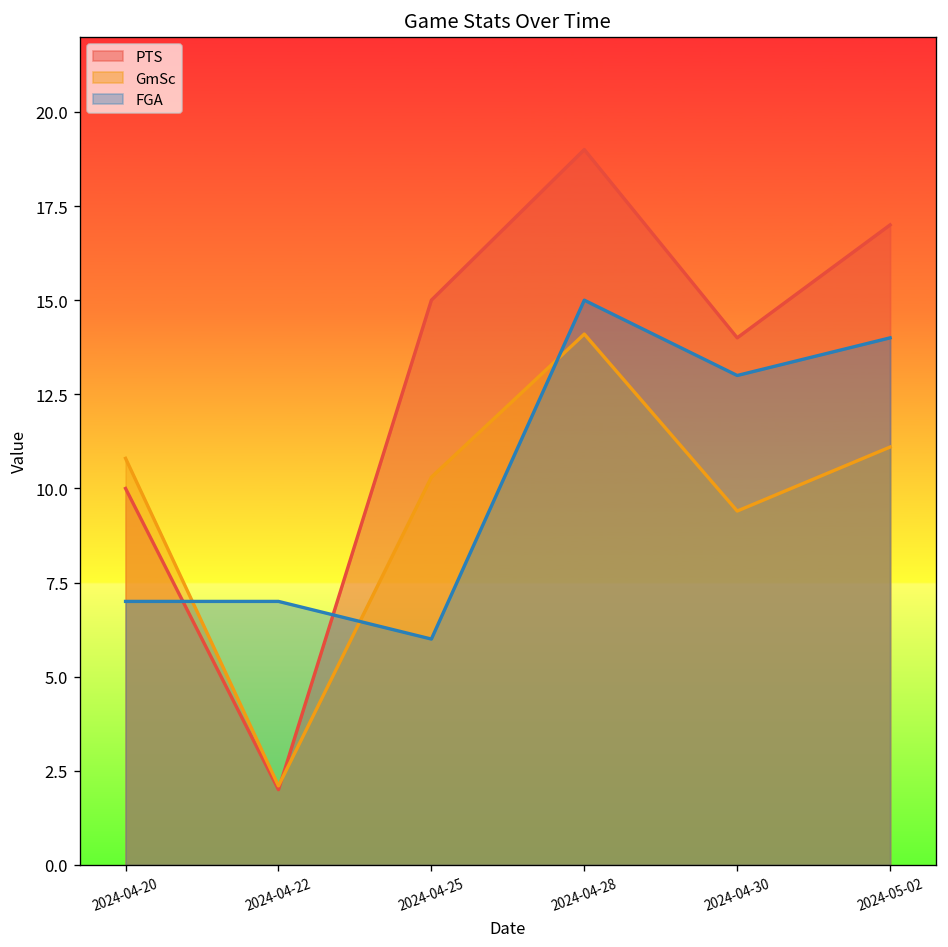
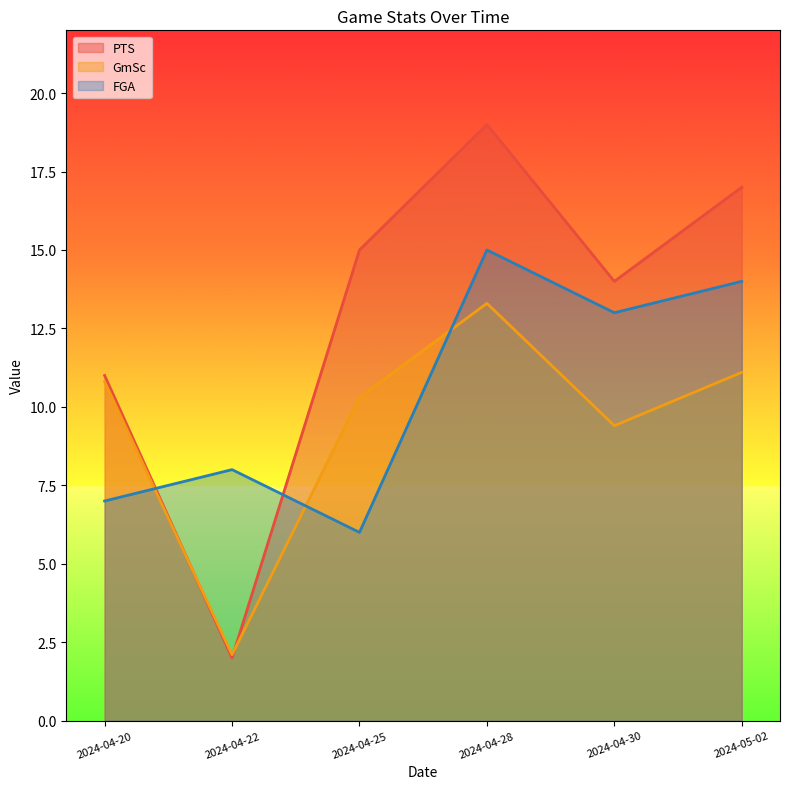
PTS, 2024-04-20: 10 -> 11
FGA, 2024-04-22: 7 -> 8
GmSc, 2024-04-28: 14.1 -> 13.3
